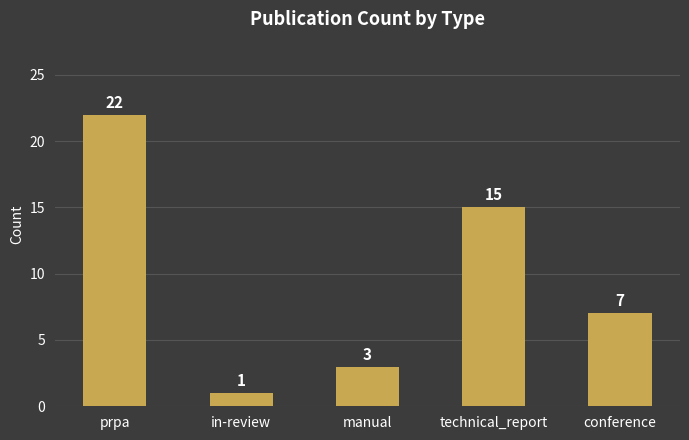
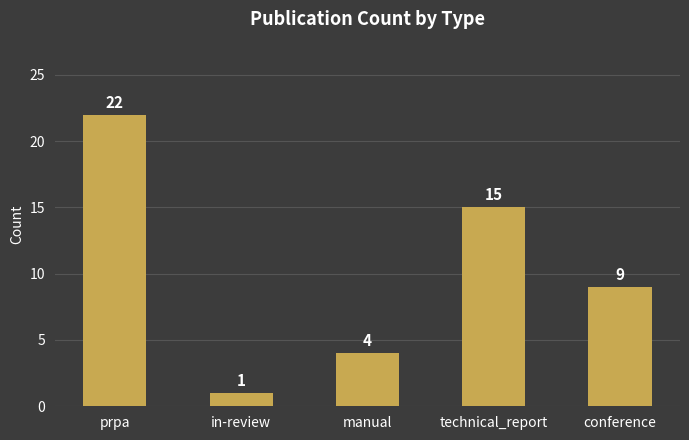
manual: 3 -> 4
conference: 7 -> 9
